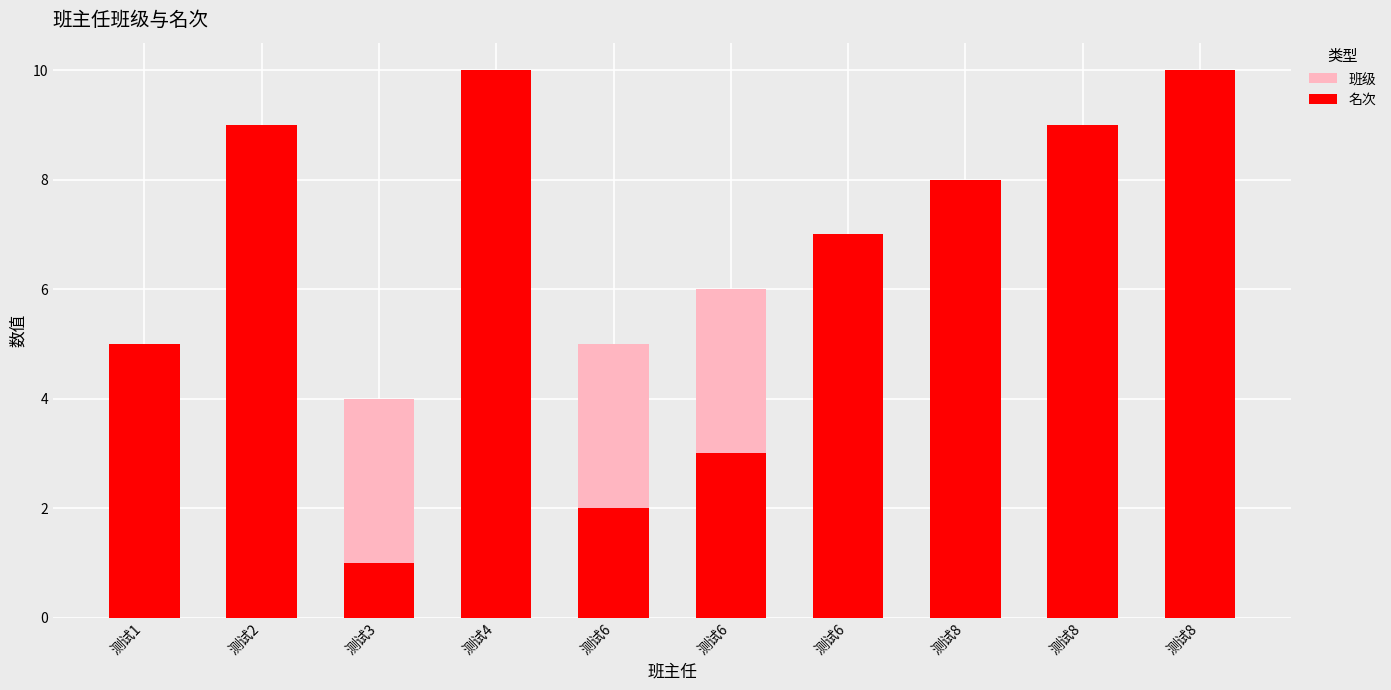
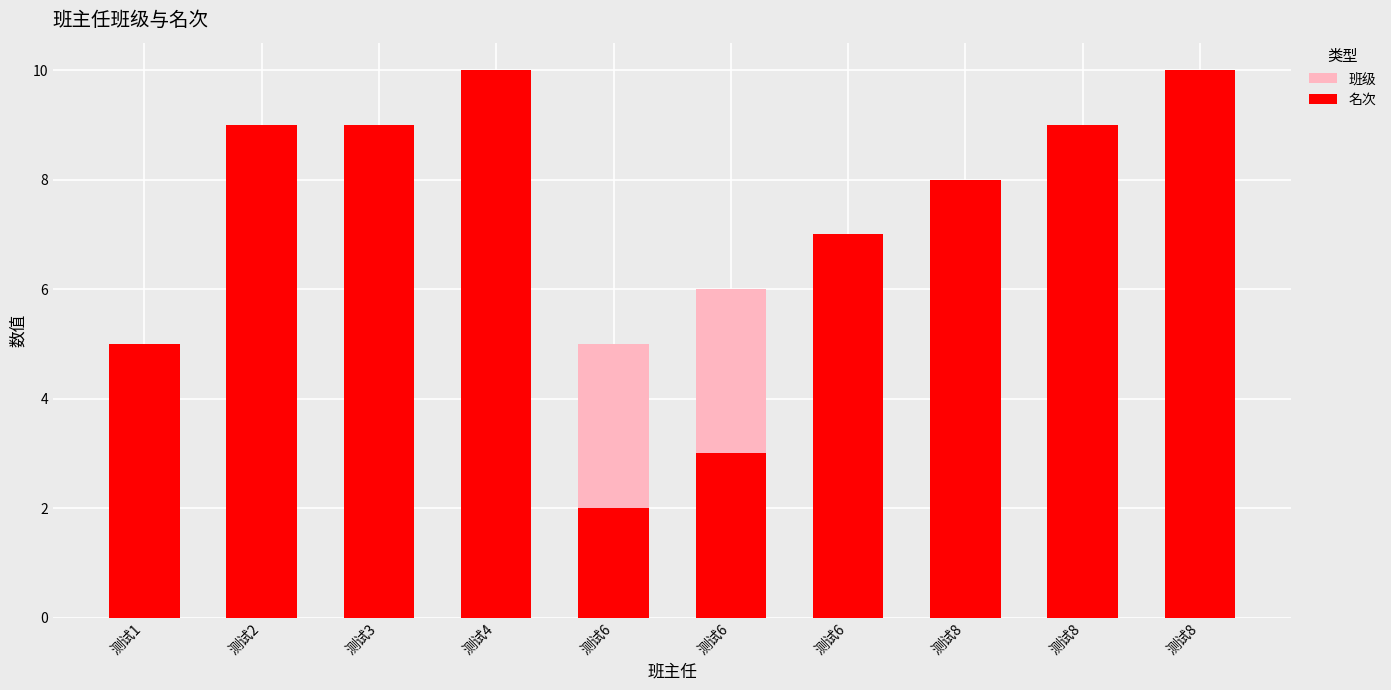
班级, 测试3: 4 -> 3
名次, 测试3: 1 -> 9
